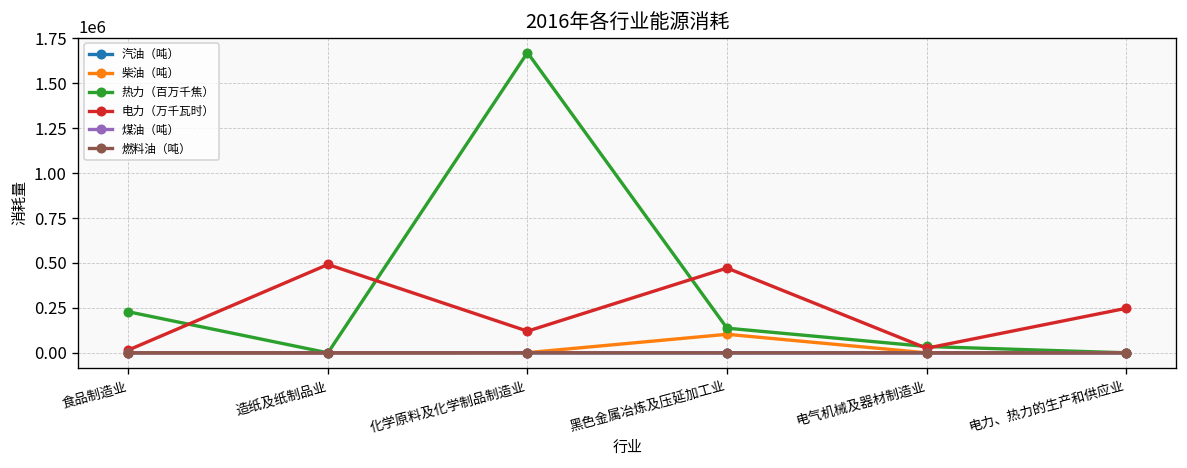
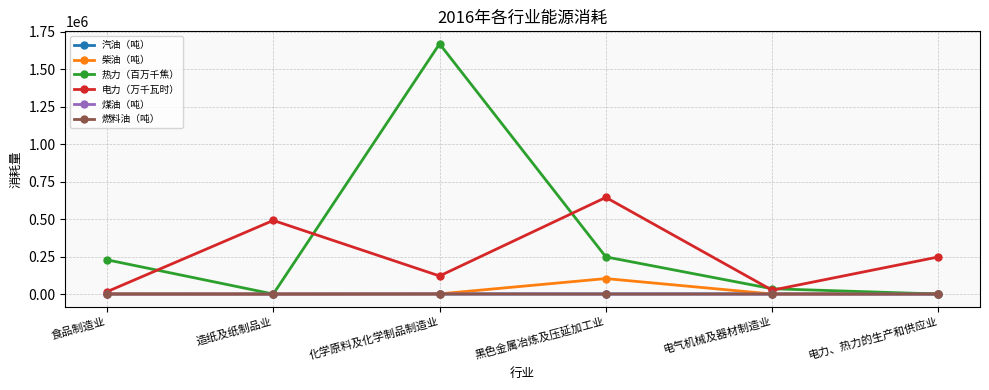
热力（百万千焦）, 黑色金属冶炼及压延加工业: 140000 -> 250000
电力（万千瓦时）, 黑色金属冶炼及压延加工业: 470000 -> 650000
